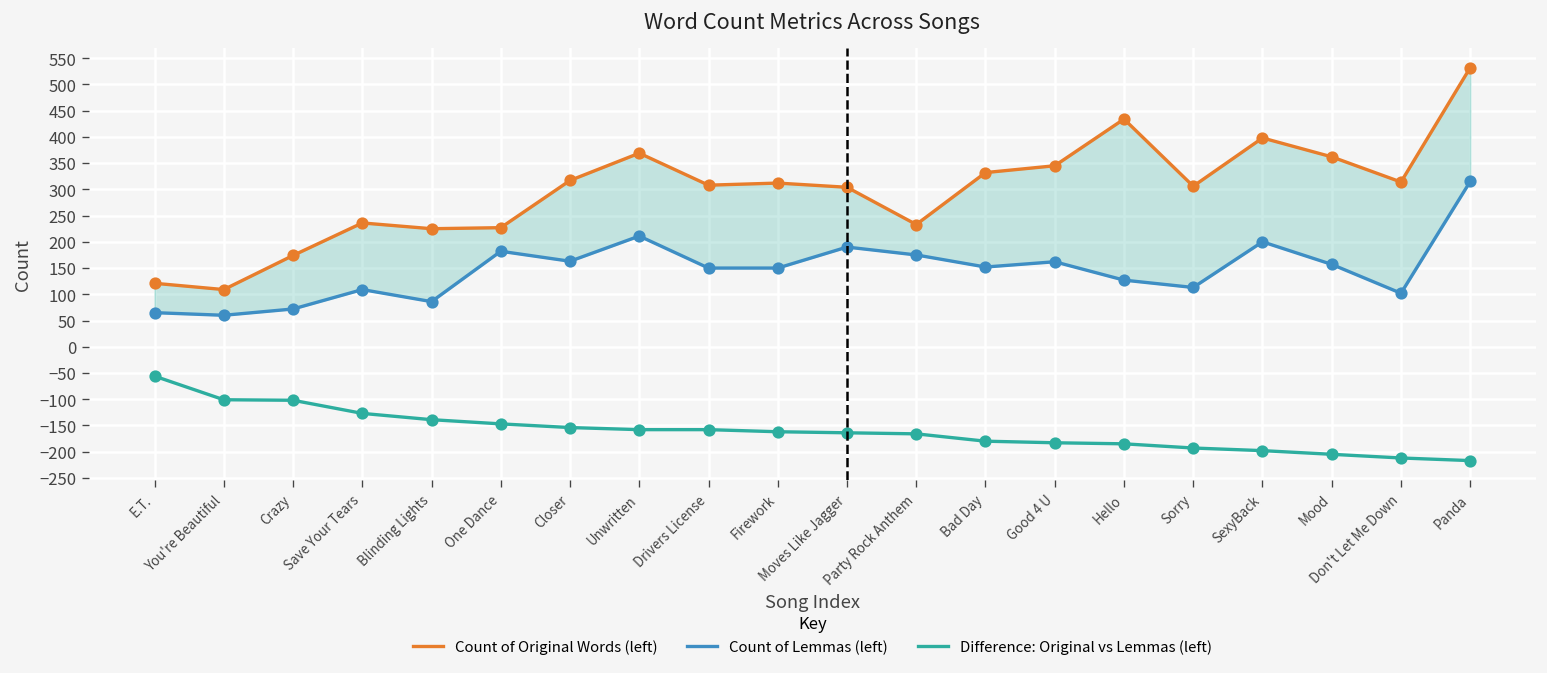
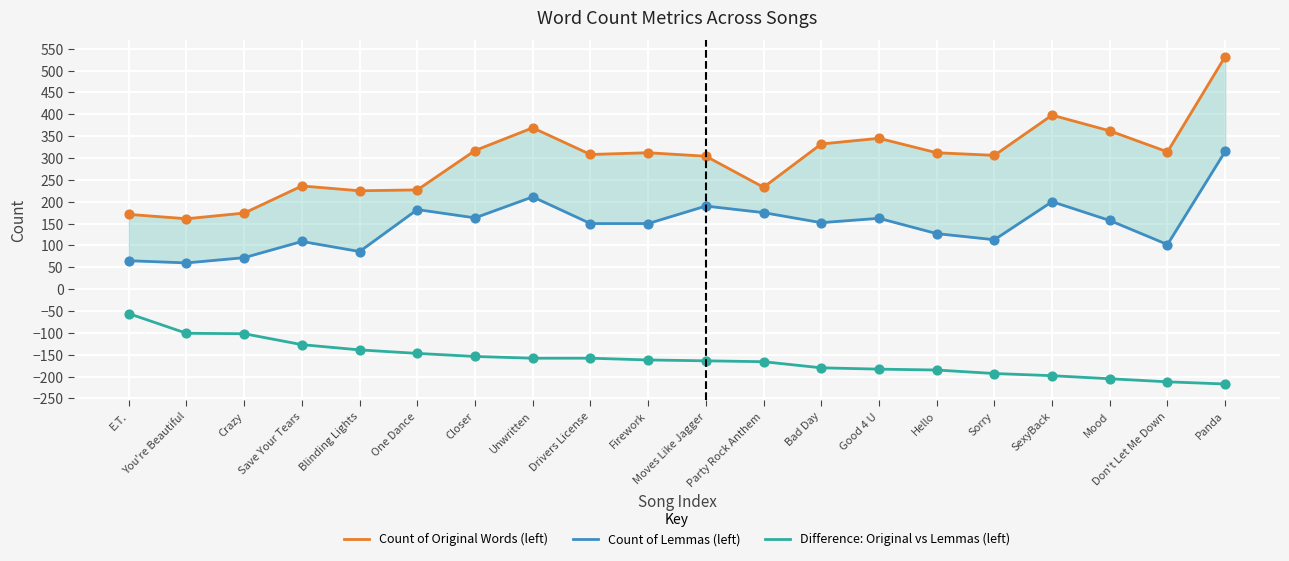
Count of Original Words (left), E.T.: 120 -> 170
Count of Original Words (left), You're Beautiful: 110 -> 160
Count of Original Words (left), Hello: 430 -> 310
